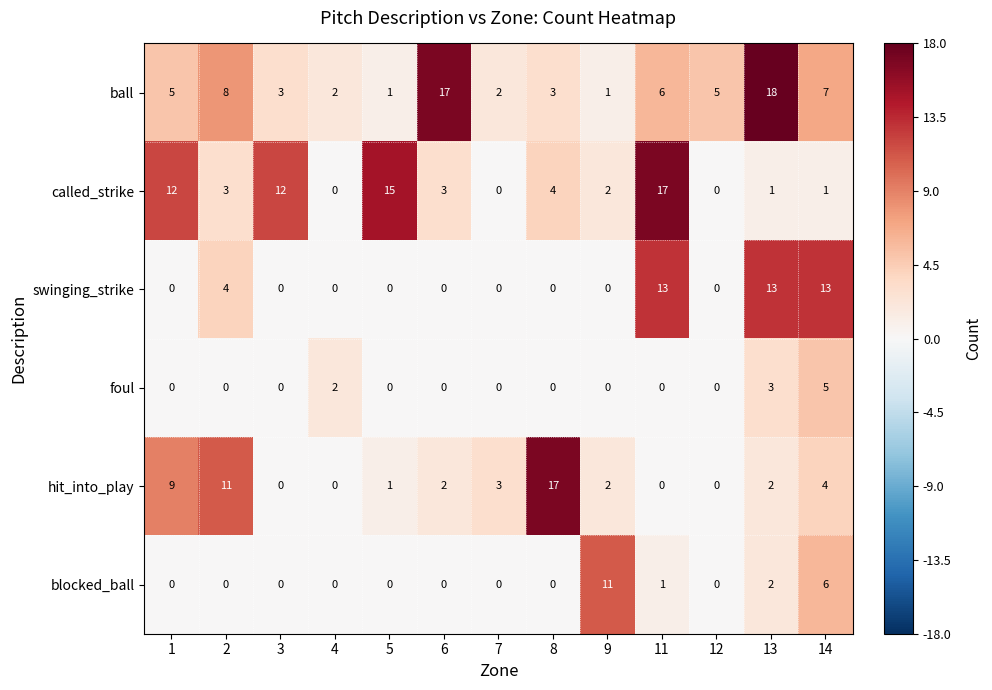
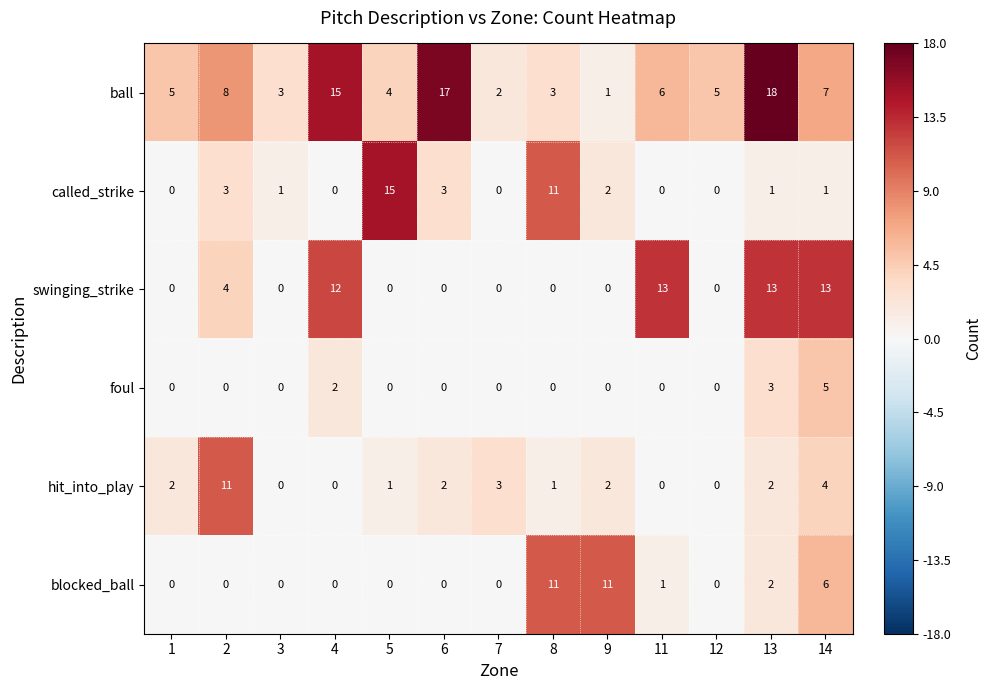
ball, 4: 2 -> 15
ball, 5: 1 -> 4
called_strike, 1: 12 -> 0
called_strike, 3: 12 -> 1
called_strike, 8: 4 -> 11
called_strike, 11: 17 -> 0
swinging_strike, 4: 0 -> 12
hit_into_play, 1: 9 -> 2
hit_into_play, 8: 17 -> 1
blocked_ball, 8: 0 -> 11
